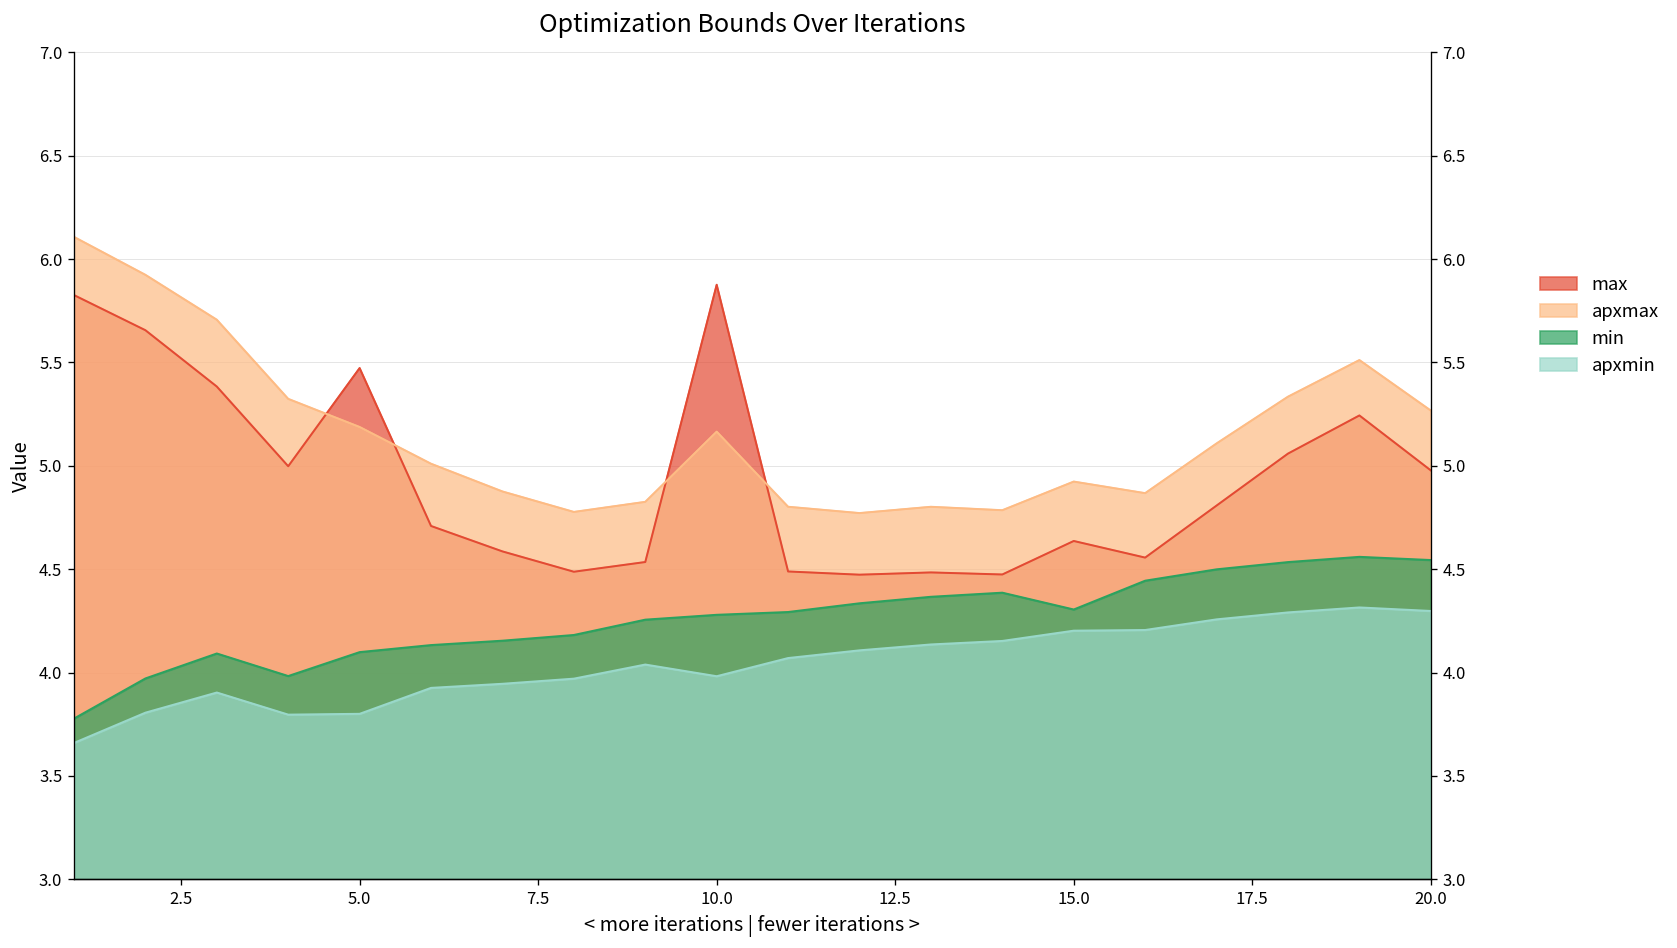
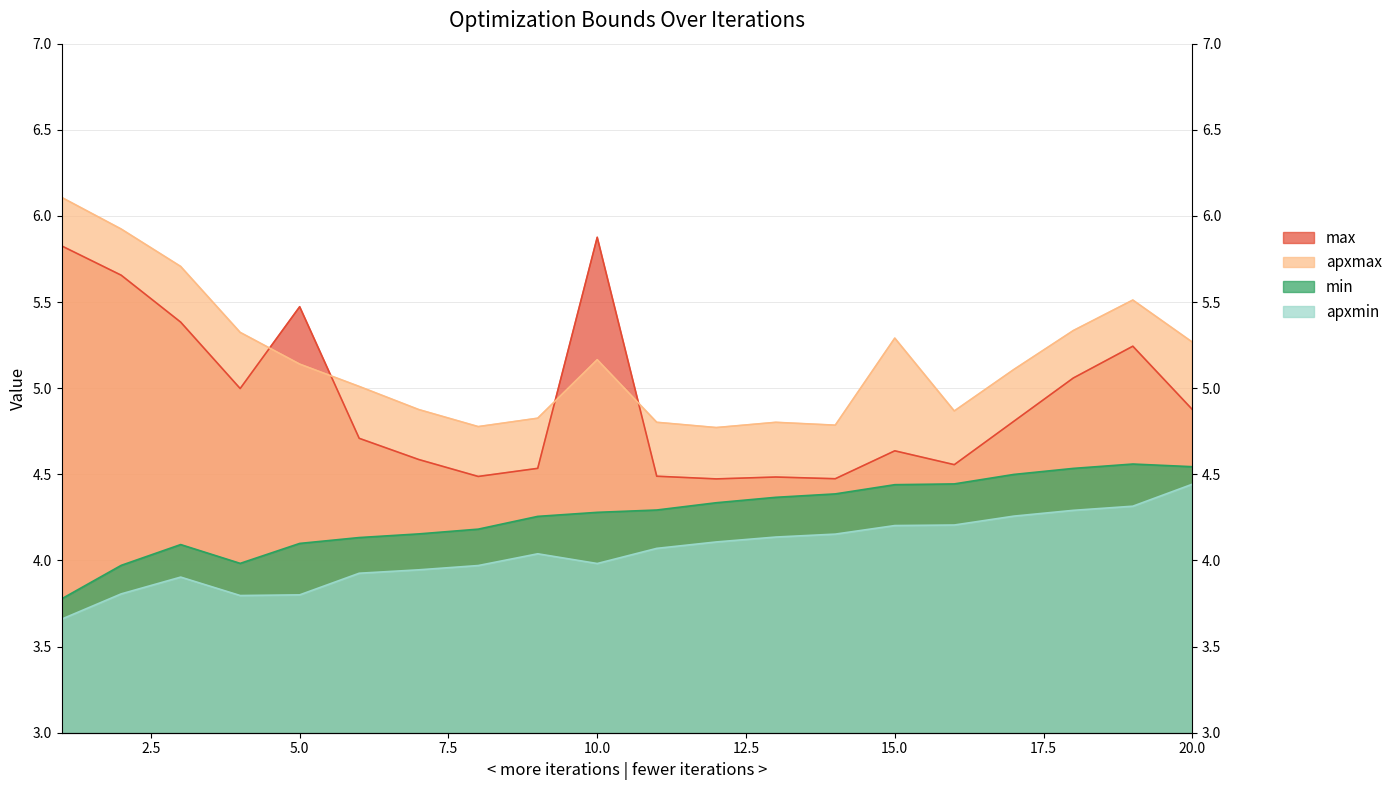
apxmax, 5.0: 5.19 -> 5.14
apxmax, 15.0: 4.92 -> 5.29
min, 15.0: 4.30 -> 4.44
max, 20.0: 4.98 -> 4.88
apxmin, 20.0: 4.30 -> 4.44
